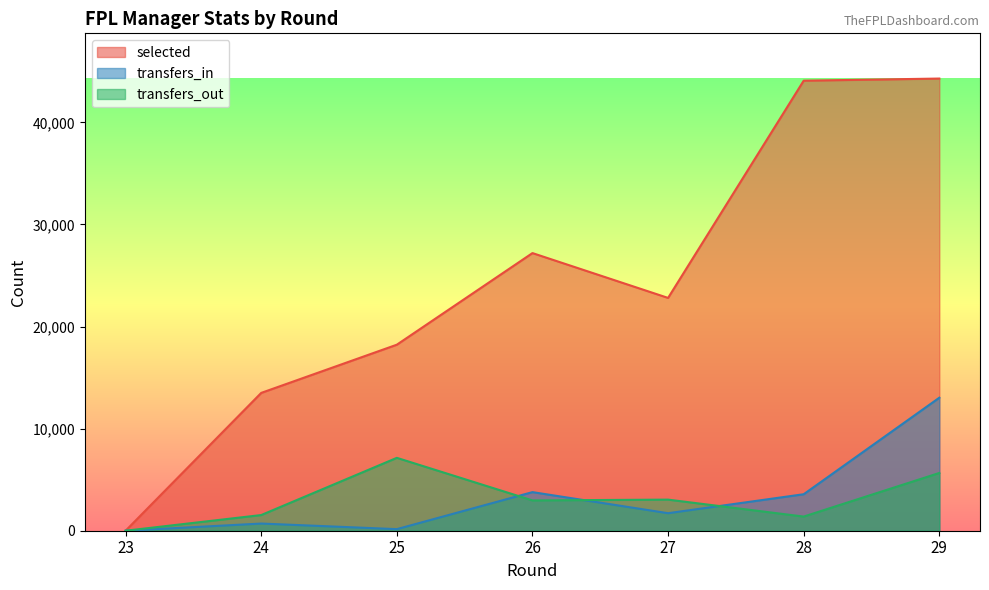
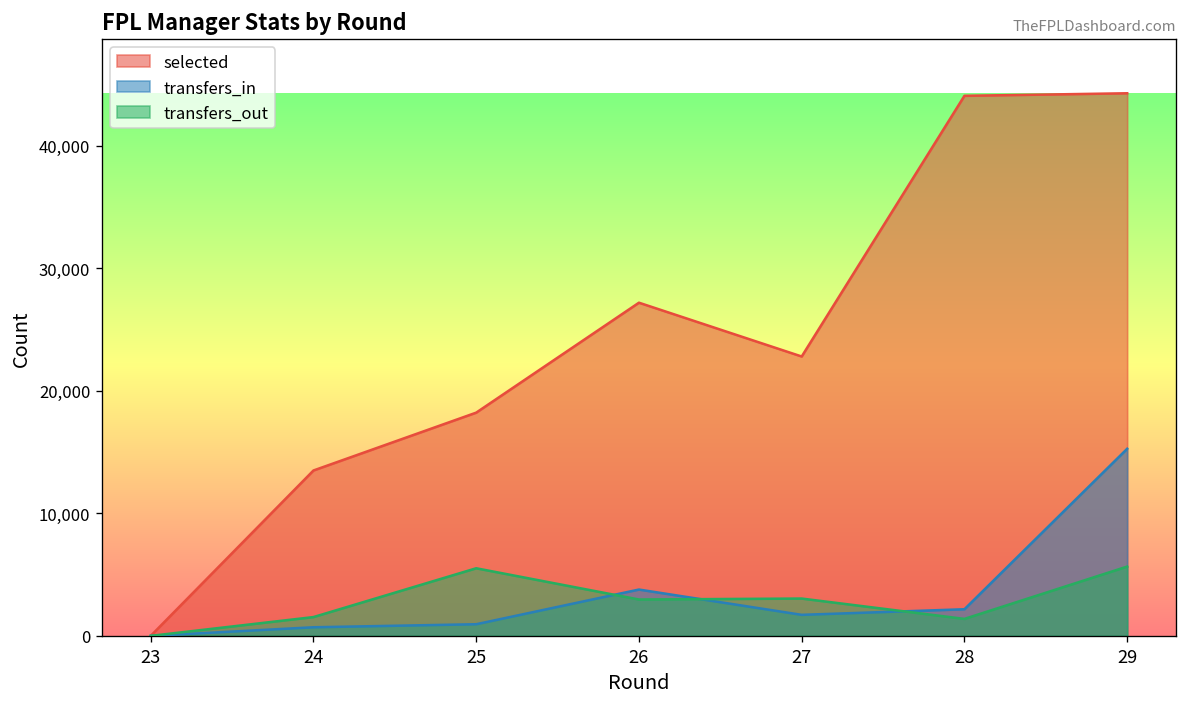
transfers_in, 25: 200 -> 1,000
transfers_out, 25: 7,100 -> 5,500
transfers_in, 28: 3,600 -> 2,200
transfers_in, 29: 13,000 -> 15,300
